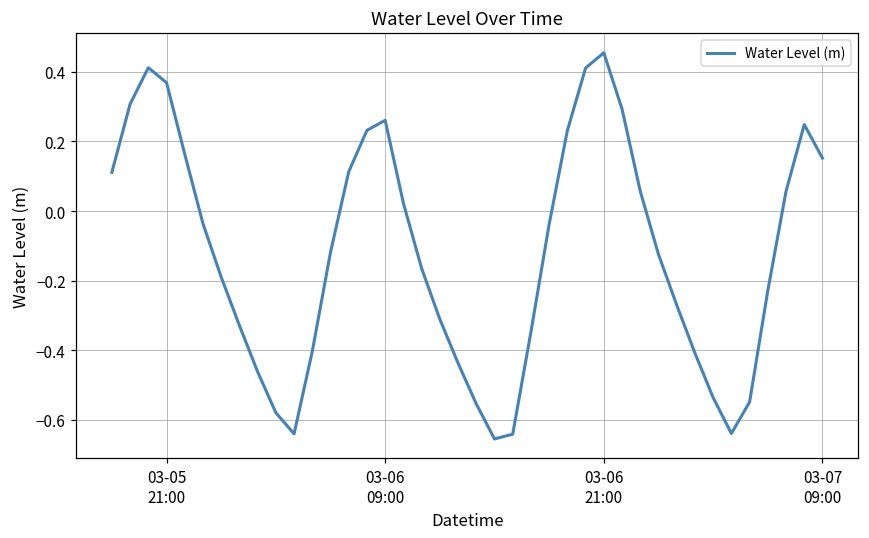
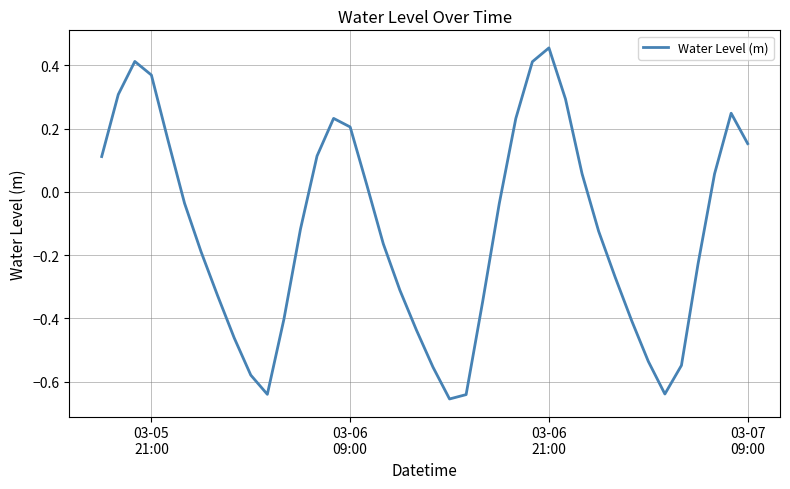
03-06 09:00: 0.26 -> 0.20
